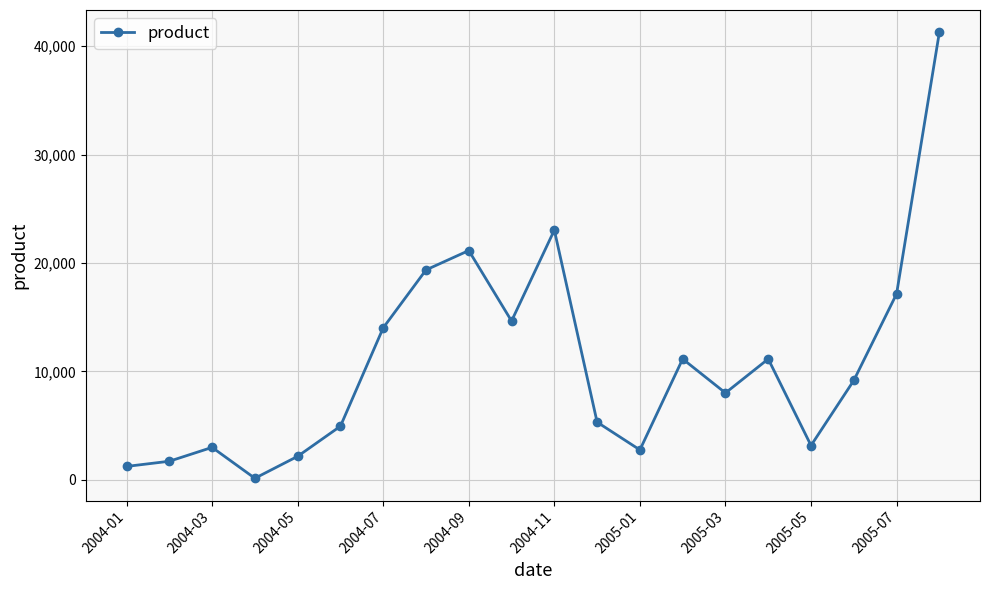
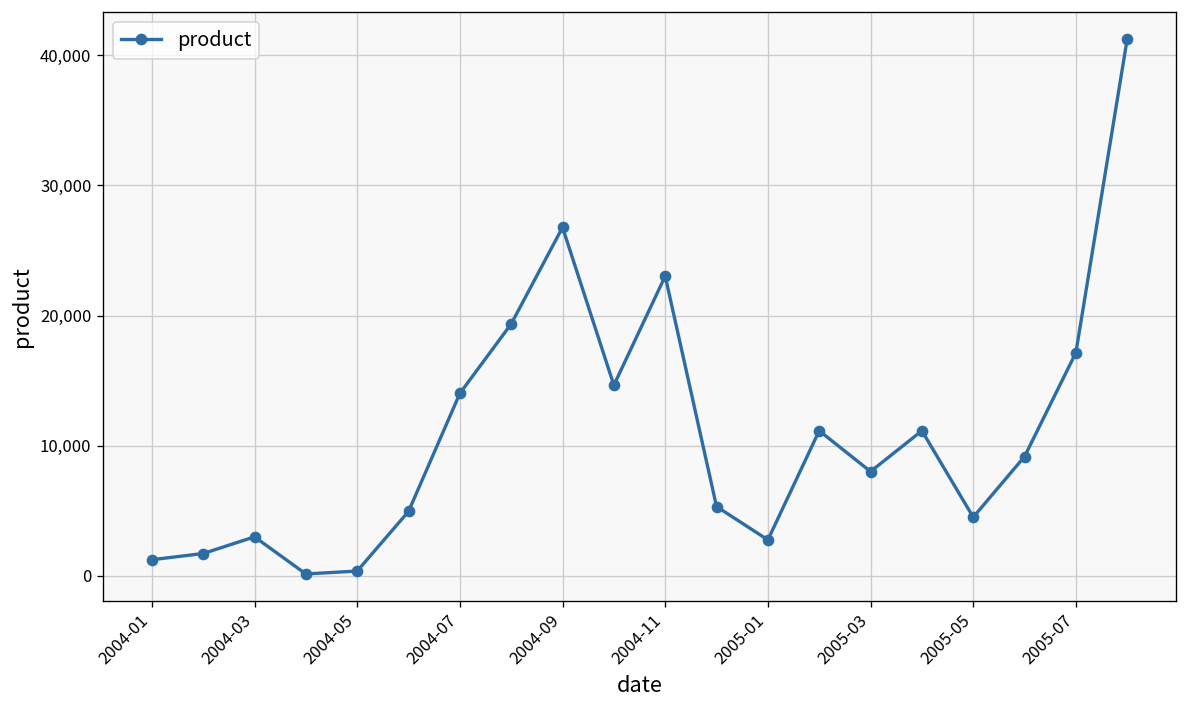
2004-05: 2,200 -> 400
2004-09: 21,100 -> 26,800
2005-05: 3,200 -> 4,500
